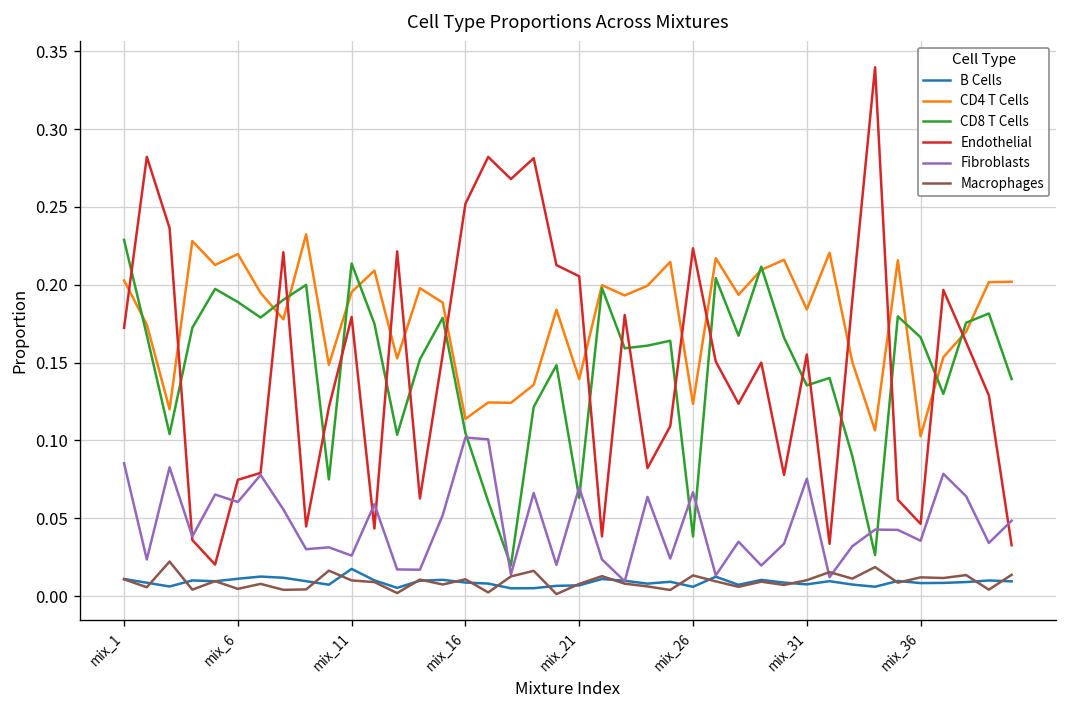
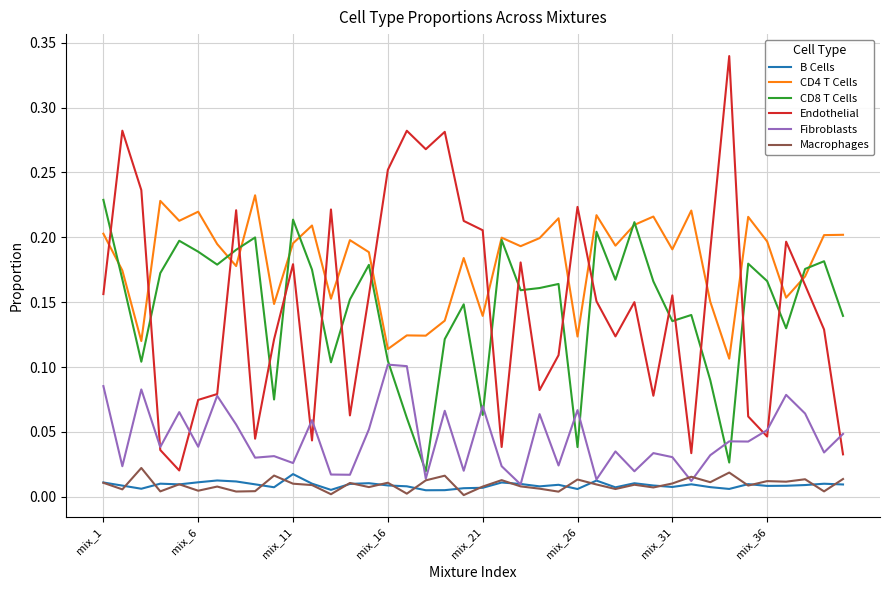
Endothelial, mix_1: 0.172 -> 0.156
Fibroblasts, mix_6: 0.061 -> 0.039
CD4 T Cells, mix_31: 0.184 -> 0.191
Fibroblasts, mix_31: 0.075 -> 0.031
CD4 T Cells, mix_36: 0.103 -> 0.197
Fibroblasts, mix_36: 0.036 -> 0.051
